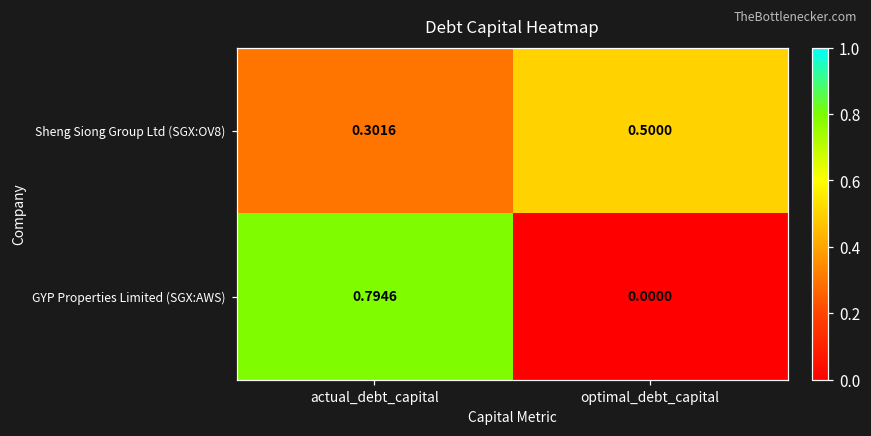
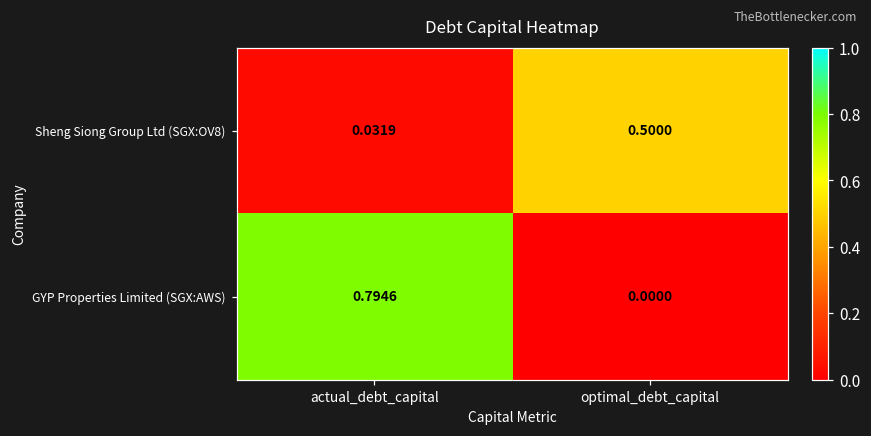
Sheng Siong Group Ltd (SGX:OV8), actual_debt_capital: 0.3016 -> 0.0319
